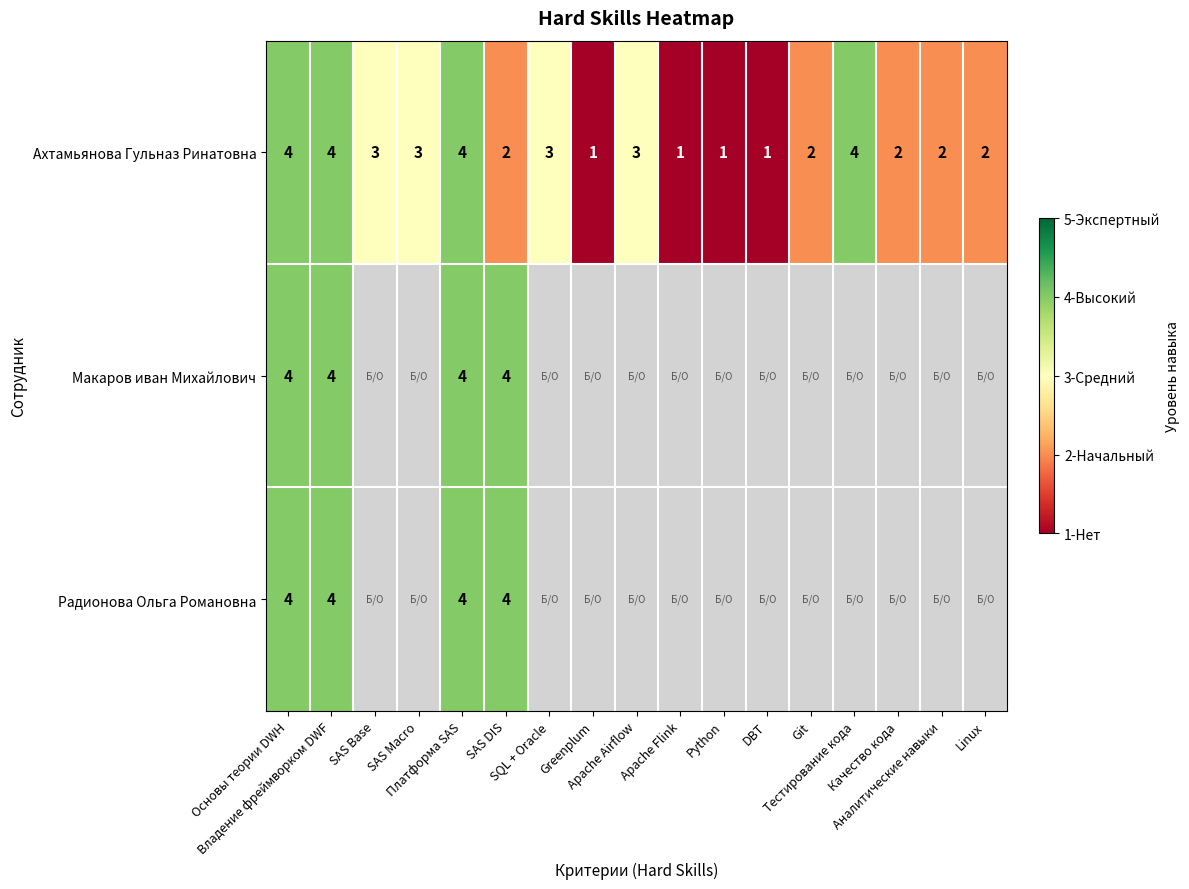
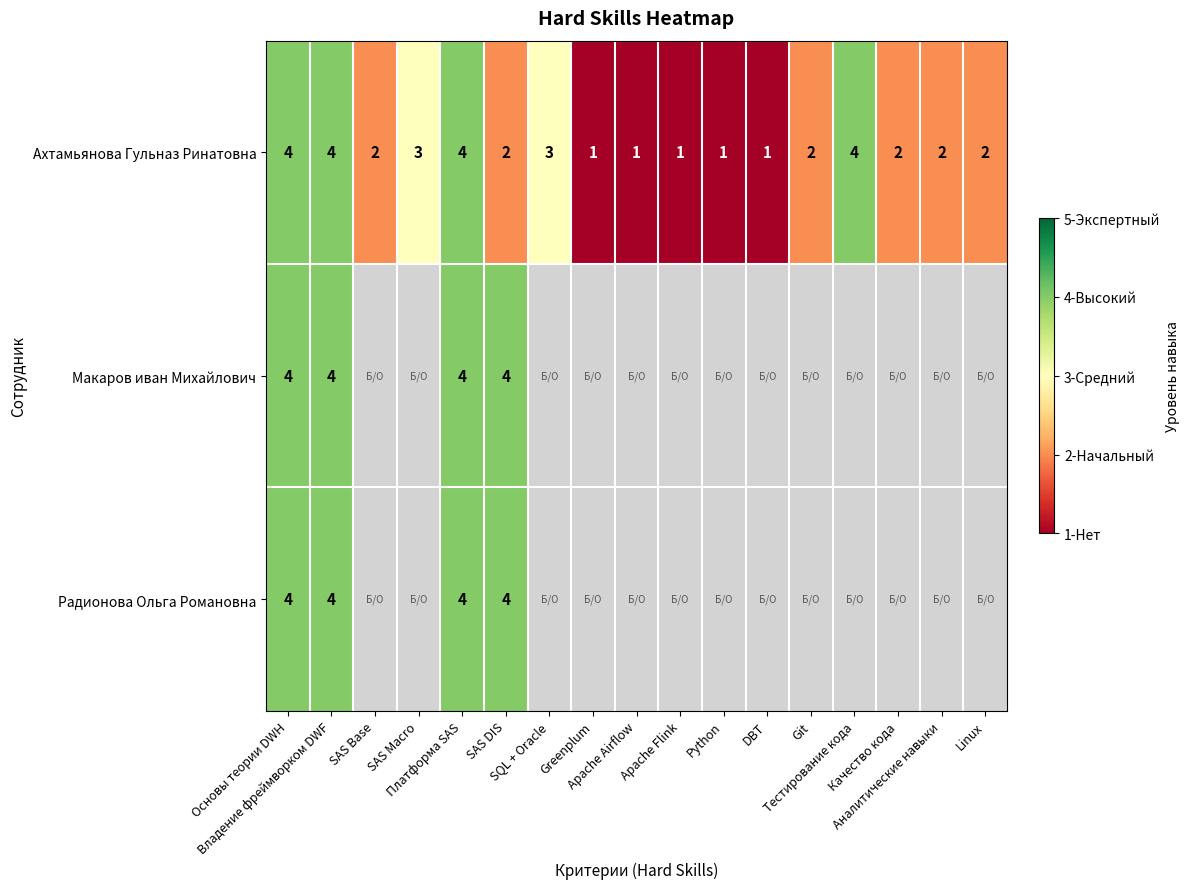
Ахтамьянова Гульназ Ринатовна, SAS Base: 3 -> 2
Ахтамьянова Гульназ Ринатовна, Apache Airflow: 3 -> 1
